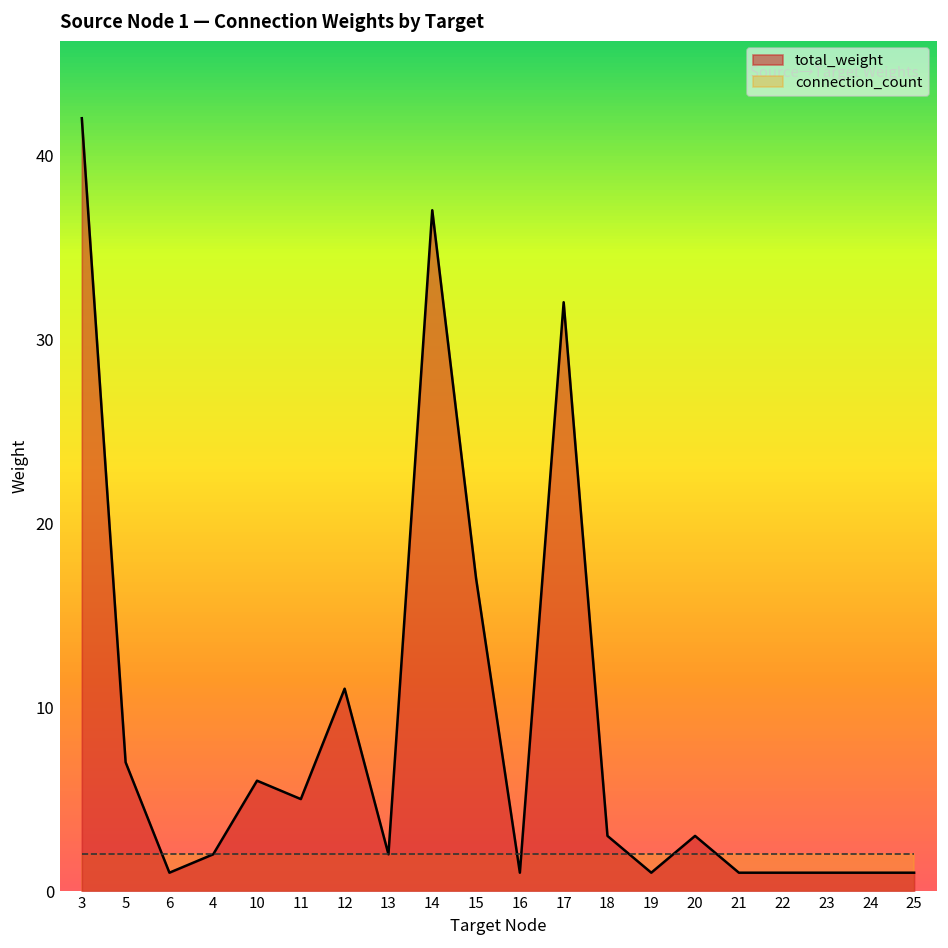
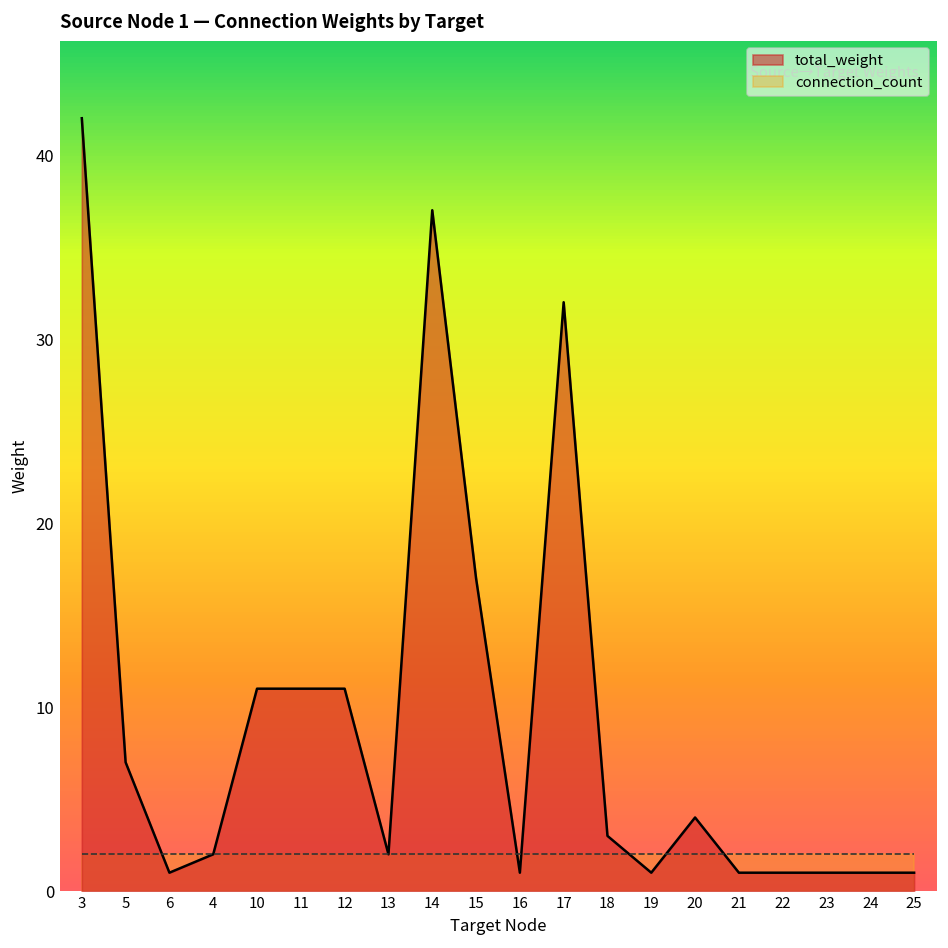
total_weight, 10: 6 -> 11
total_weight, 11: 5 -> 11
total_weight, 20: 3 -> 4
